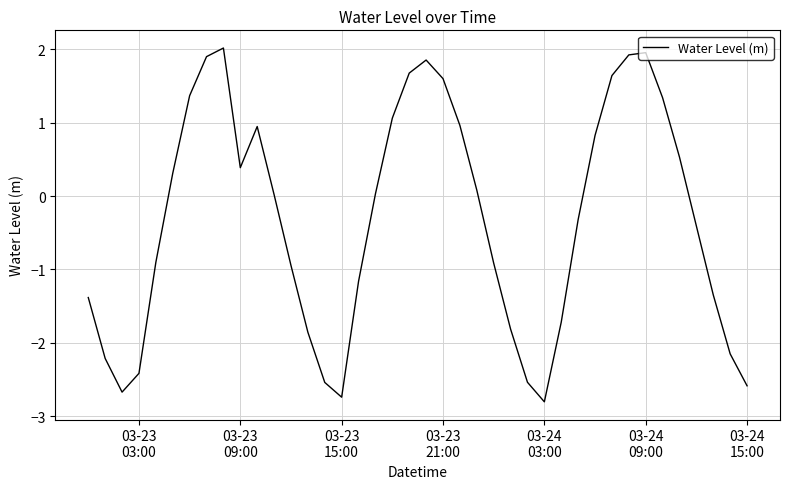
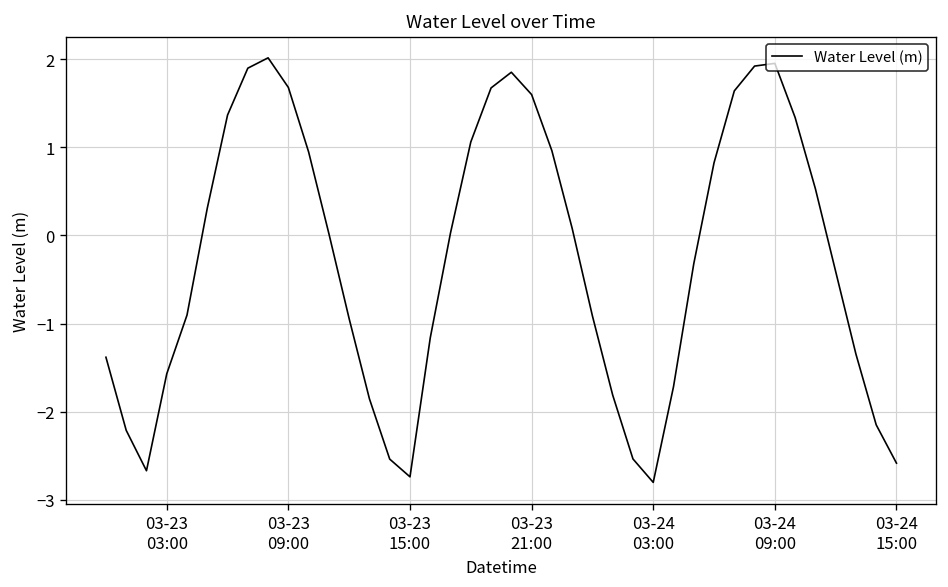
03-23 03:00: -2.4 -> -1.6
03-23 09:00: 0.4 -> 1.7
